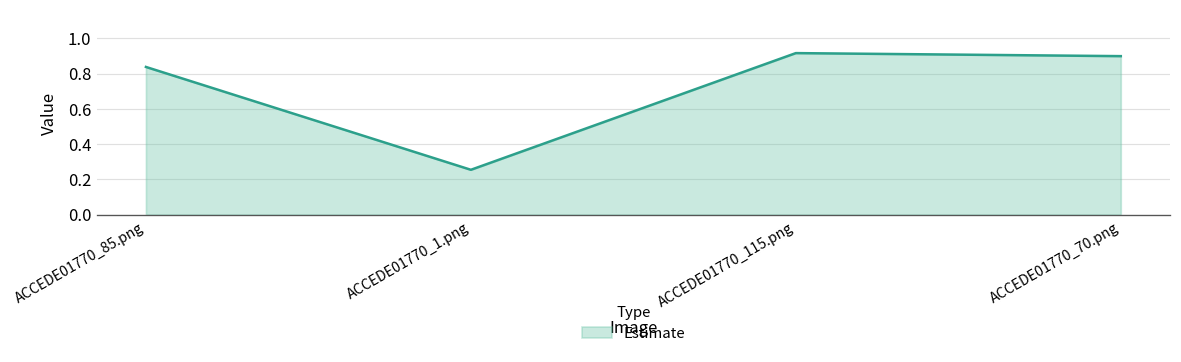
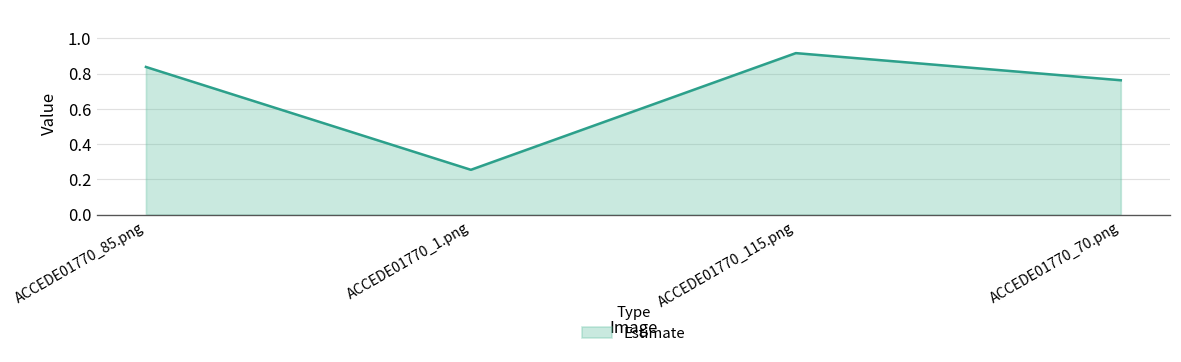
ACCEDE01770_70.png: 0.90 -> 0.76
